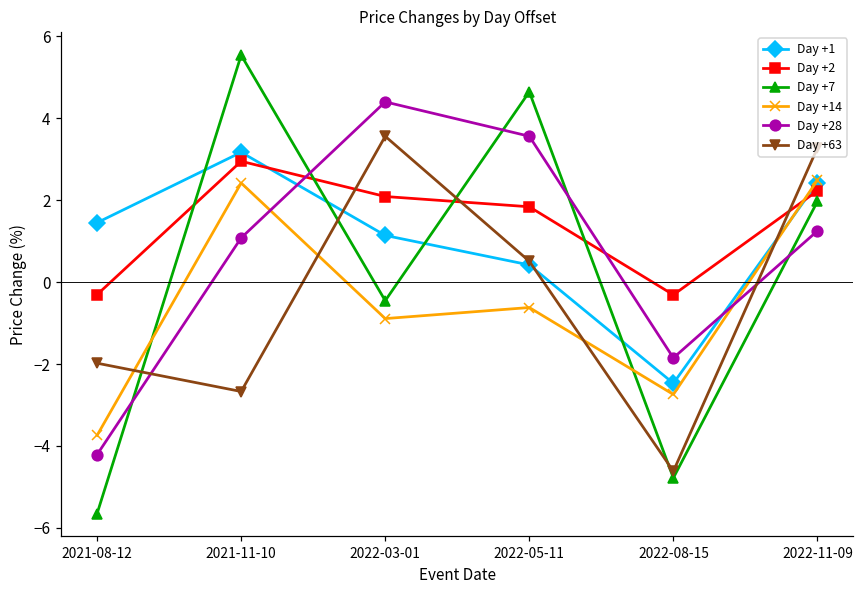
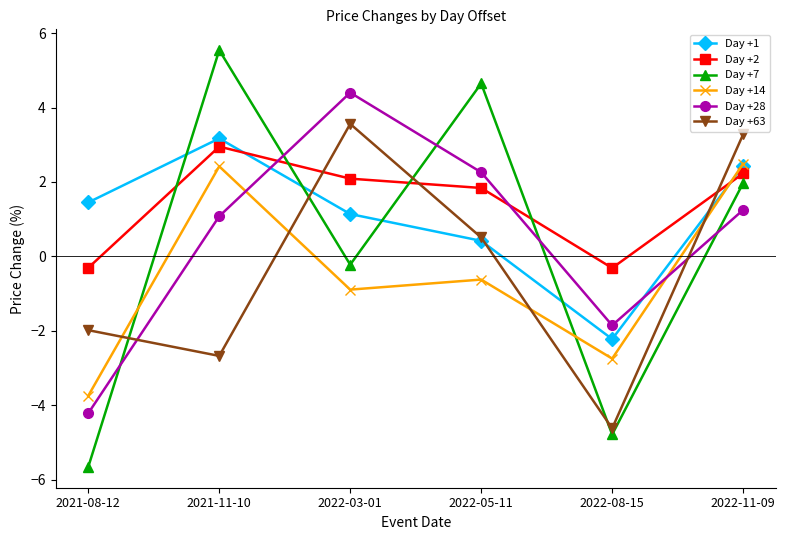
Day +7, 2022-03-01: -0.5 -> -0.2
Day +28, 2022-05-11: 3.6 -> 2.3
Day +1, 2022-08-15: -2.5 -> -2.2
